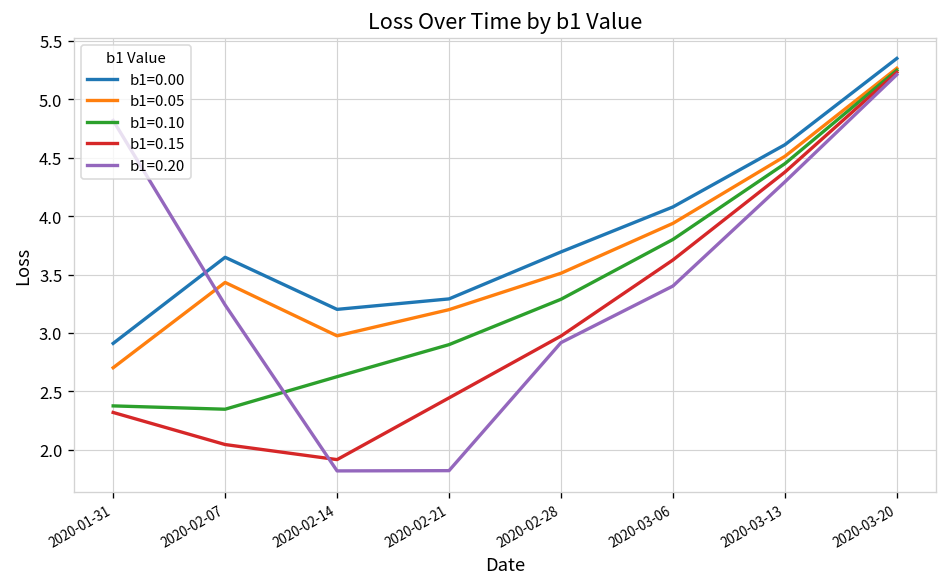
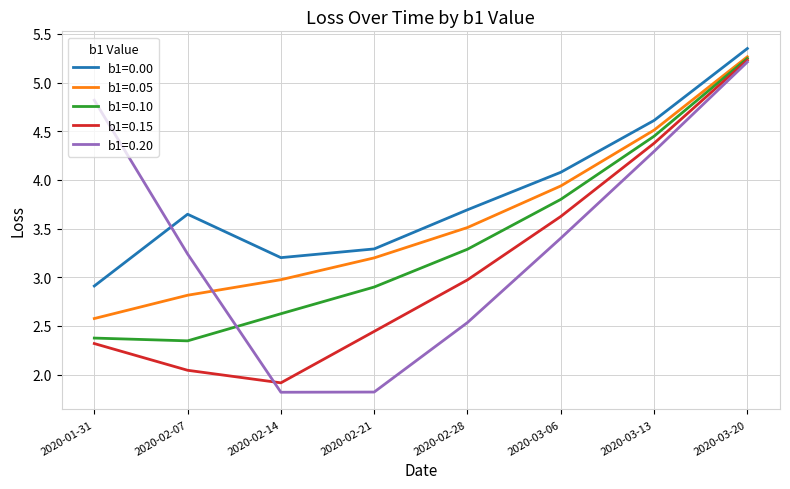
b1=0.05, 2020-01-31: 2.7 -> 2.6
b1=0.05, 2020-02-07: 3.4 -> 2.8
b1=0.20, 2020-02-28: 2.9 -> 2.5
